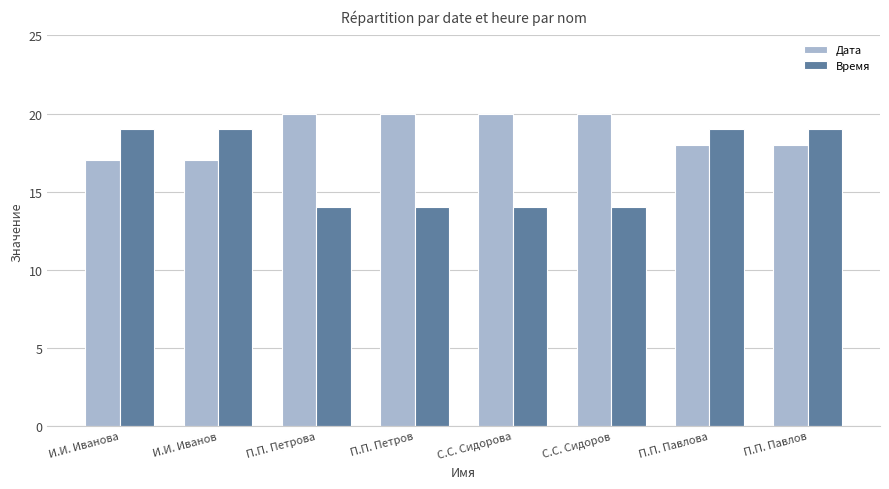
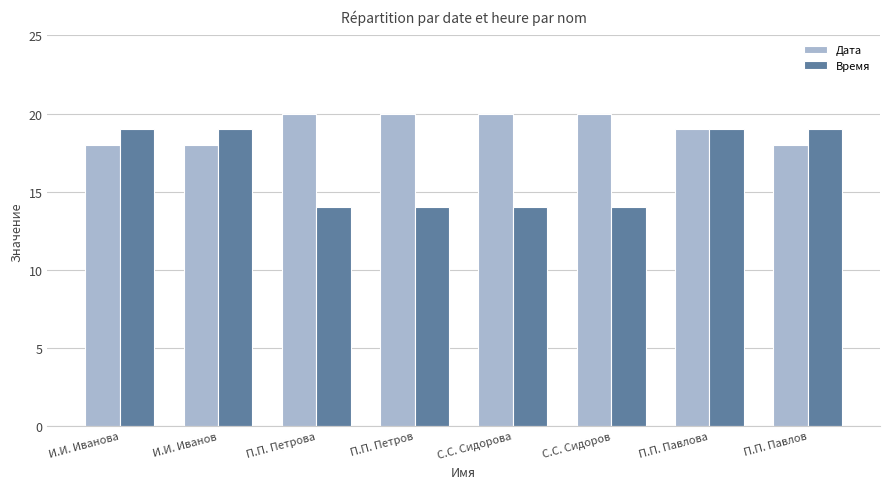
Дата, И.И. Иванова: 17 -> 18
Дата, И.И. Иванов: 17 -> 18
Дата, П.П. Павлова: 18 -> 19
